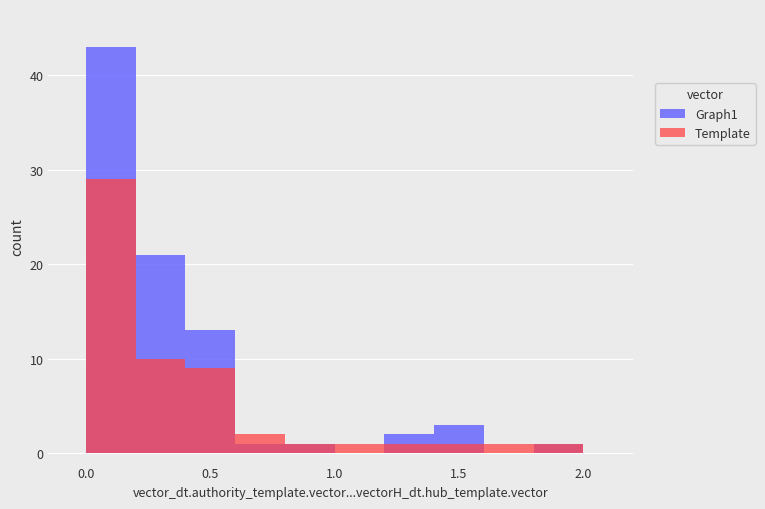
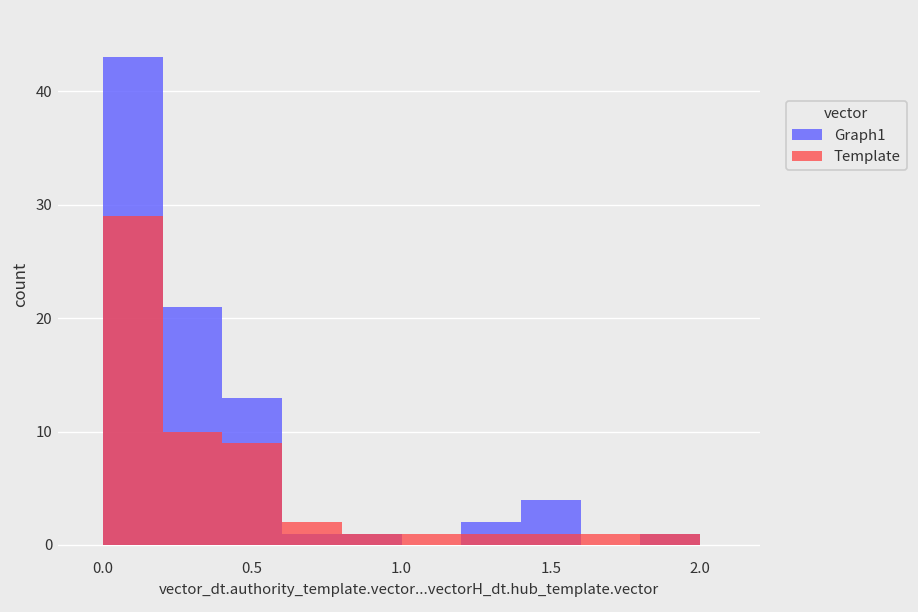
Graph1, 1.5: 3 -> 4
